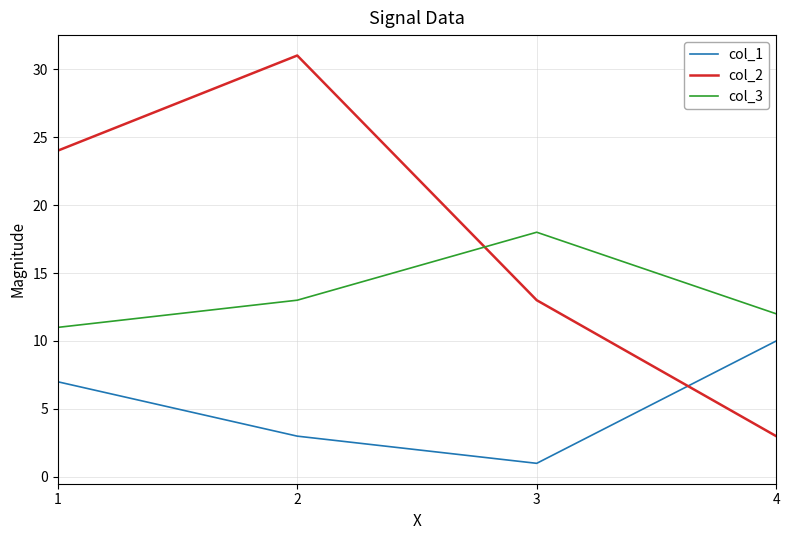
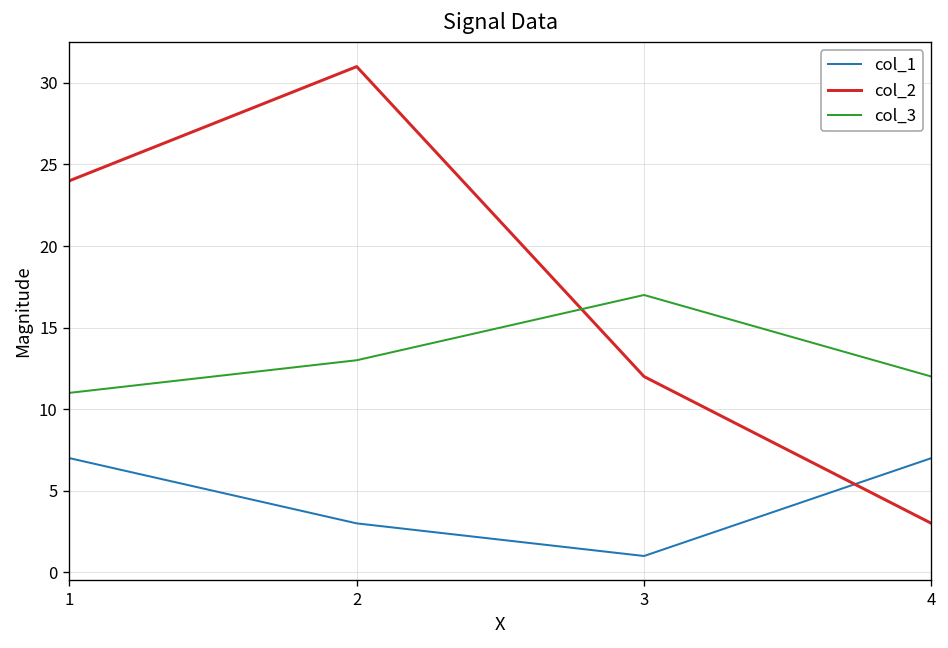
col_2, 3: 13 -> 12
col_3, 3: 18 -> 17
col_1, 4: 10 -> 7
